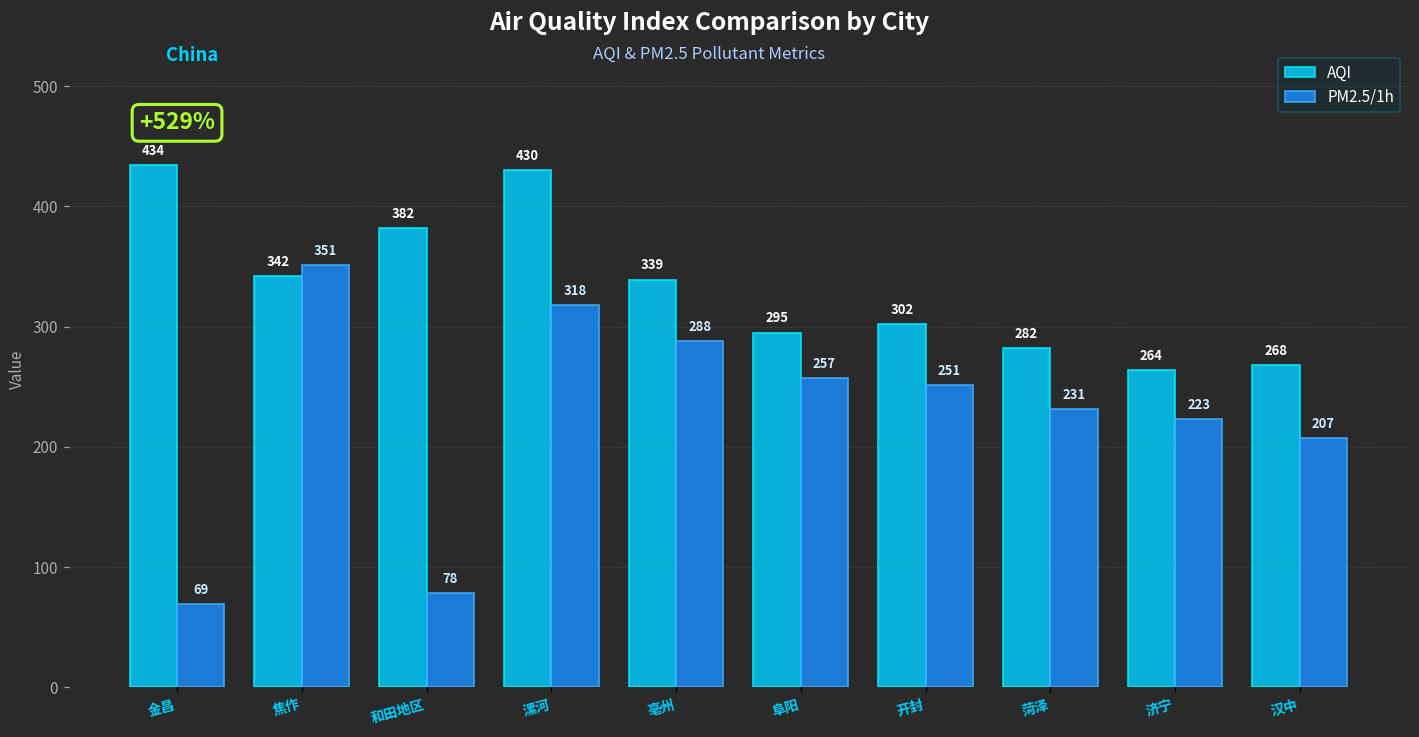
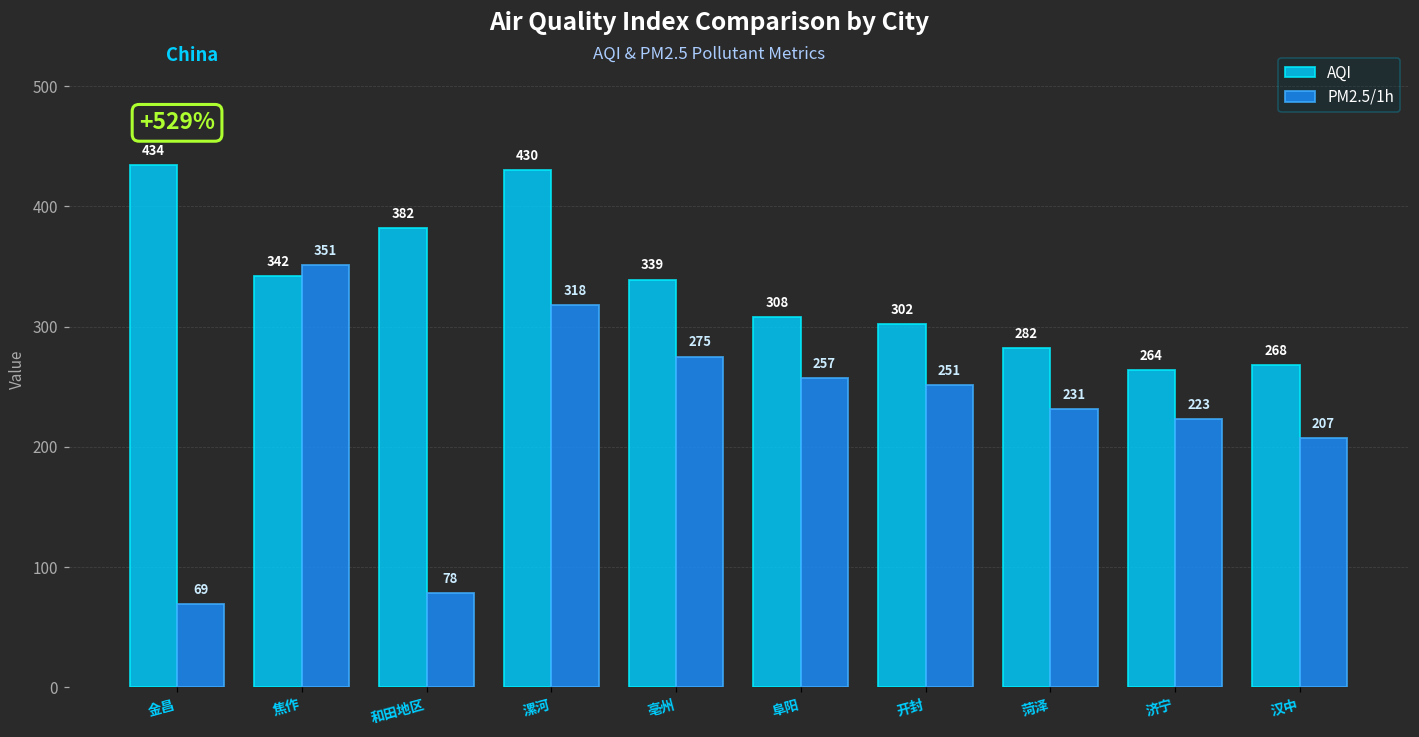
PM2.5/1h, 亳州: 288 -> 275
AQI, 阜阳: 295 -> 308
